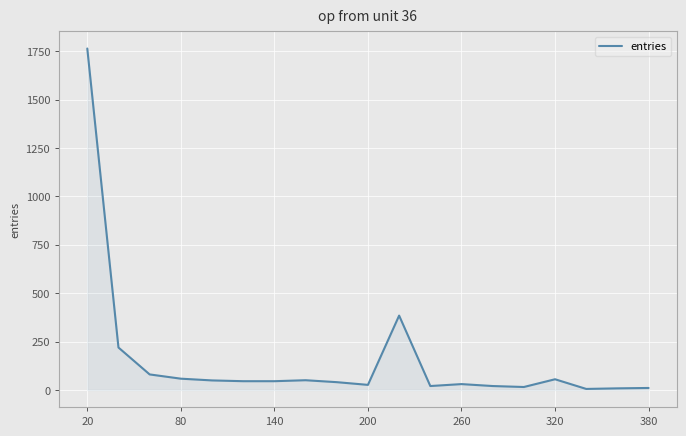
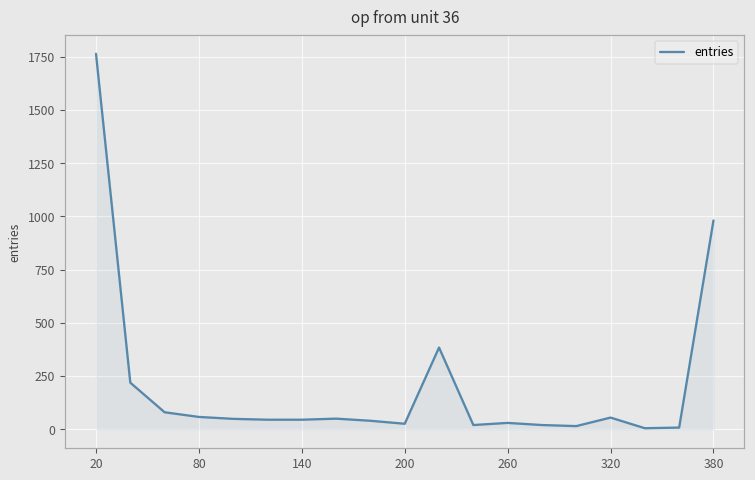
380: 10 -> 980
